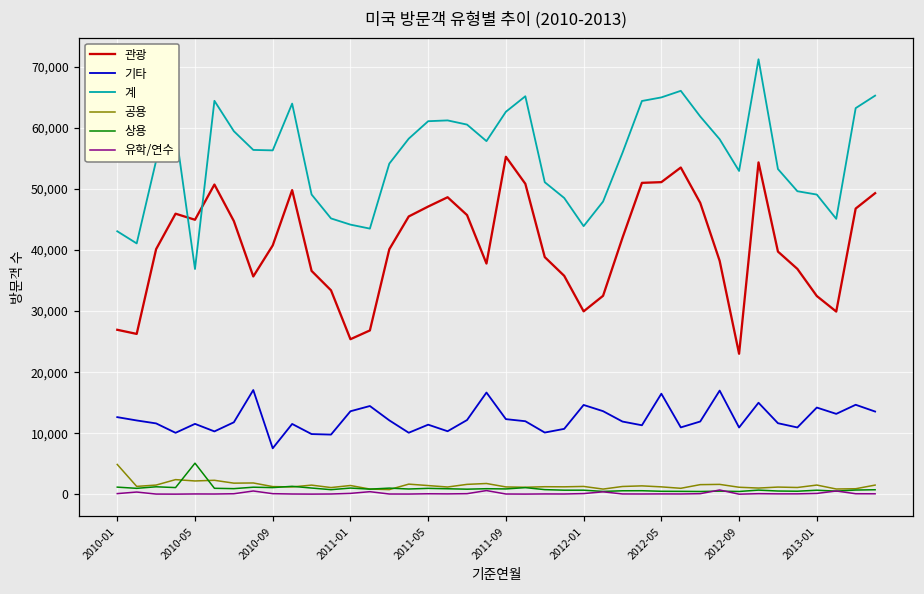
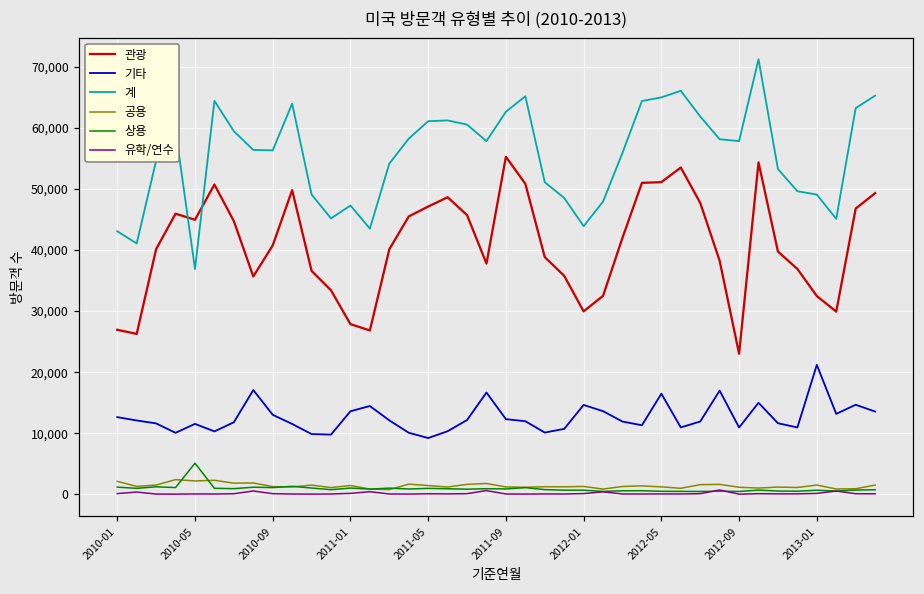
공용, 2010-01: 5,000 -> 2,000
기타, 2010-09: 8,000 -> 13,000
관광, 2011-01: 25,000 -> 28,000
계, 2011-01: 44,000 -> 47,000
기타, 2011-05: 11,000 -> 9,000
계, 2012-09: 53,000 -> 58,000
기타, 2013-01: 14,000 -> 21,000
